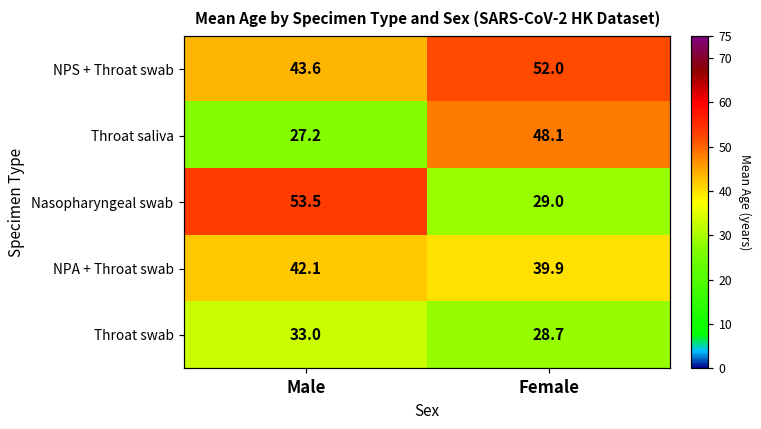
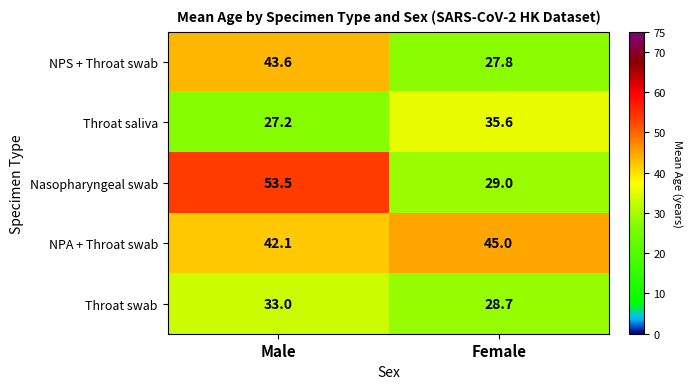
NPS + Throat swab, Female: 52.0 -> 27.8
Throat saliva, Female: 48.1 -> 35.6
NPA + Throat swab, Female: 39.9 -> 45.0
